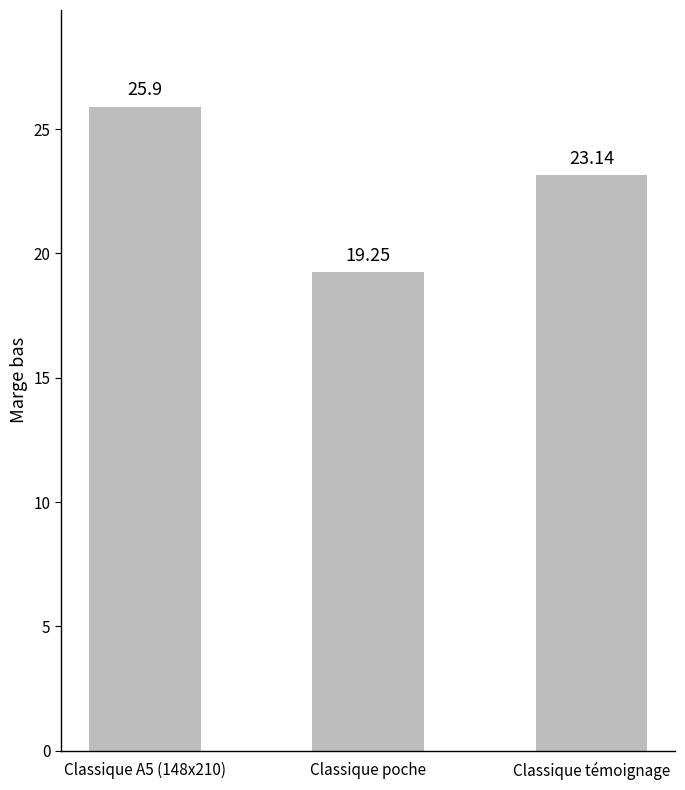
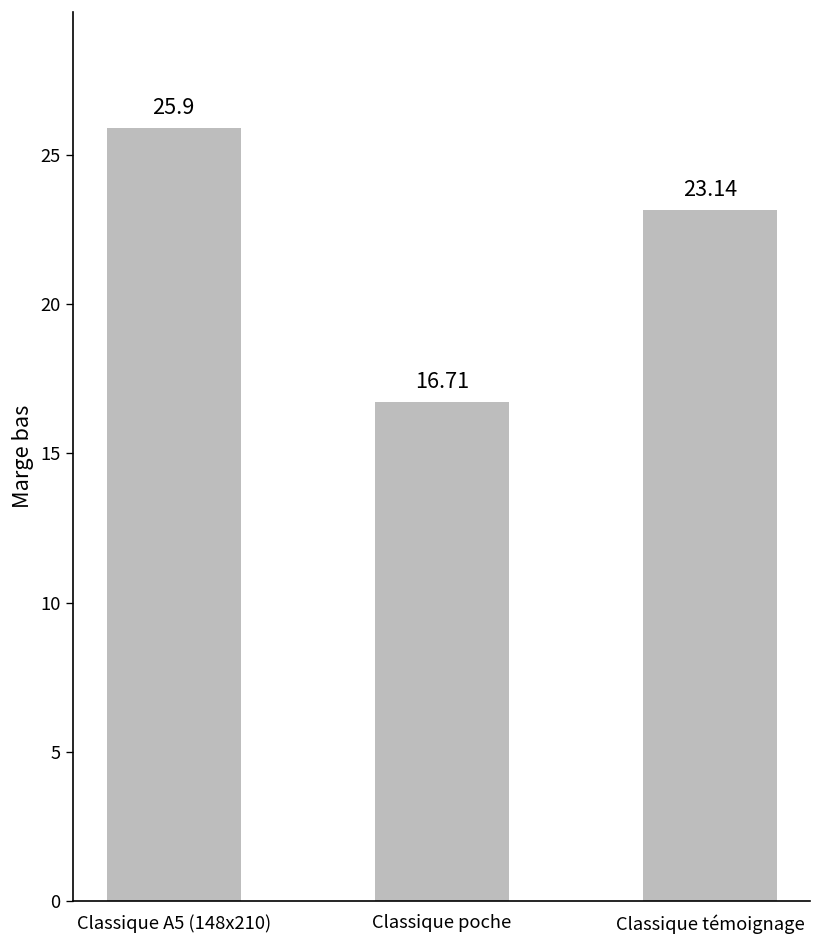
Classique poche: 19.25 -> 16.71
